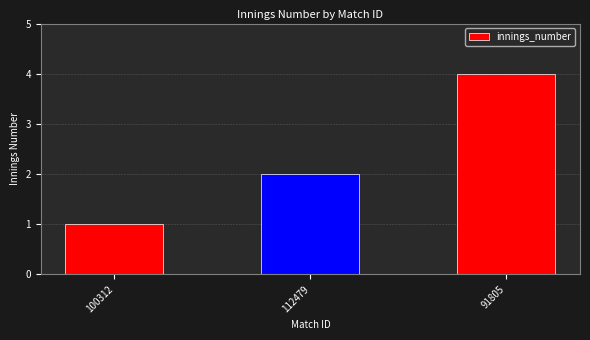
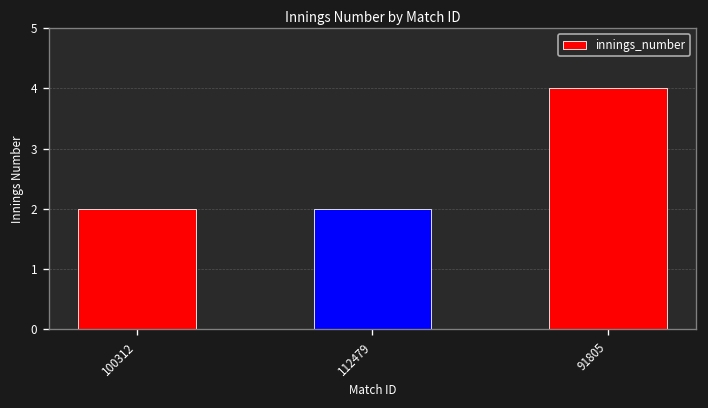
100312: 1 -> 2
